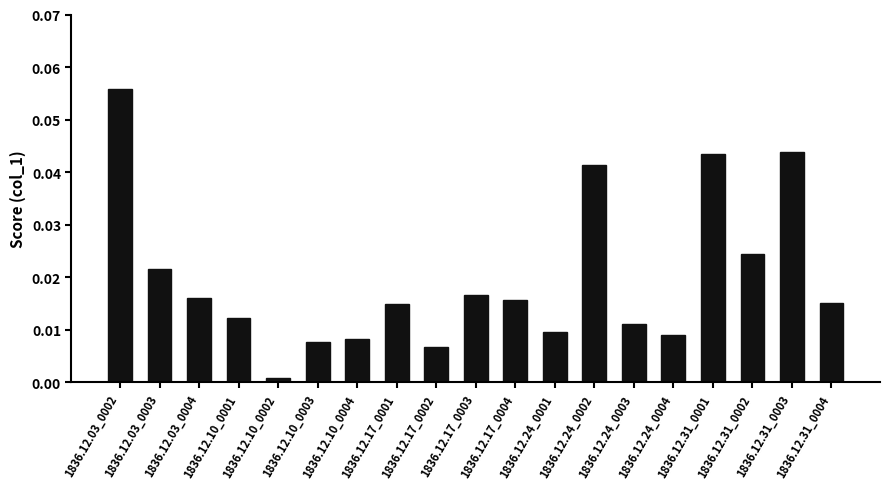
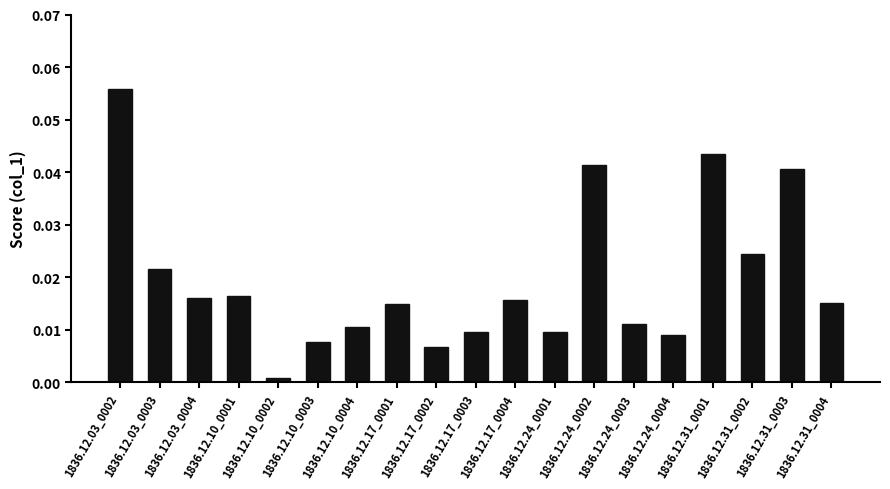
1836.12.10_0001: 0.012 -> 0.016
1836.12.10_0004: 0.008 -> 0.011
1836.12.17_0003: 0.017 -> 0.010
1836.12.31_0003: 0.044 -> 0.041
